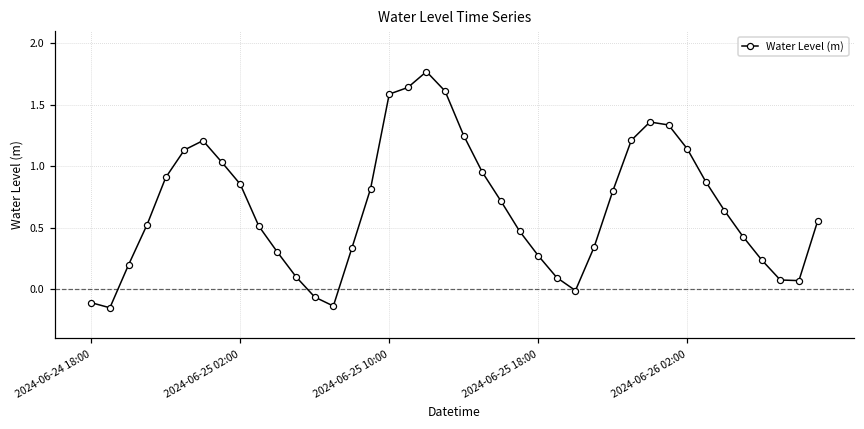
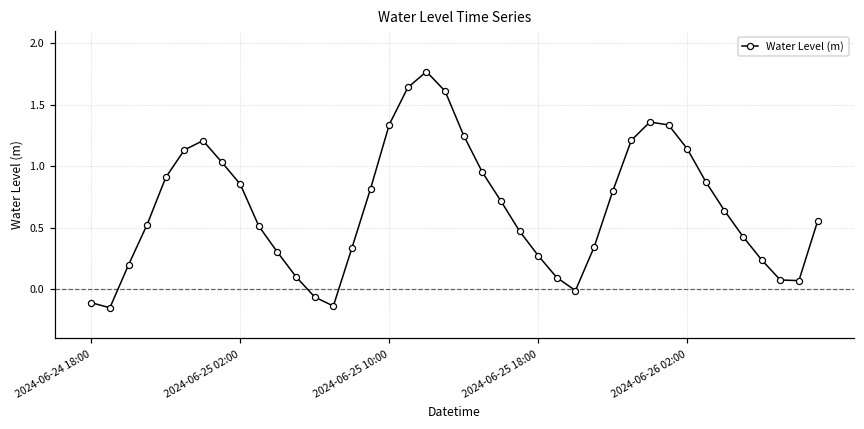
2024-06-25 10:00: 1.59 -> 1.34
